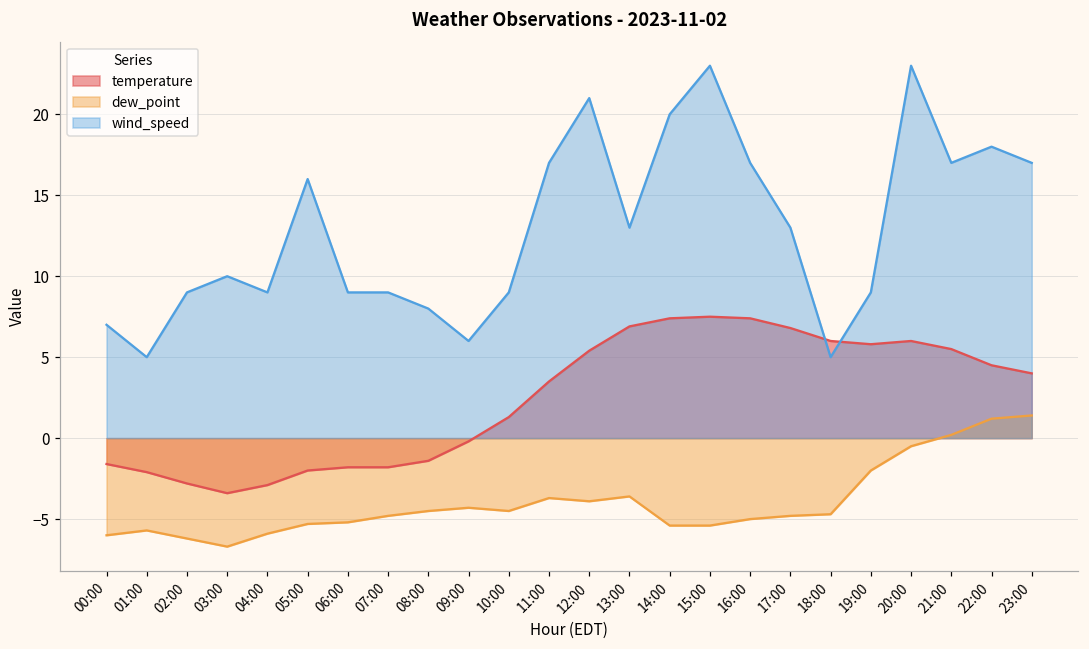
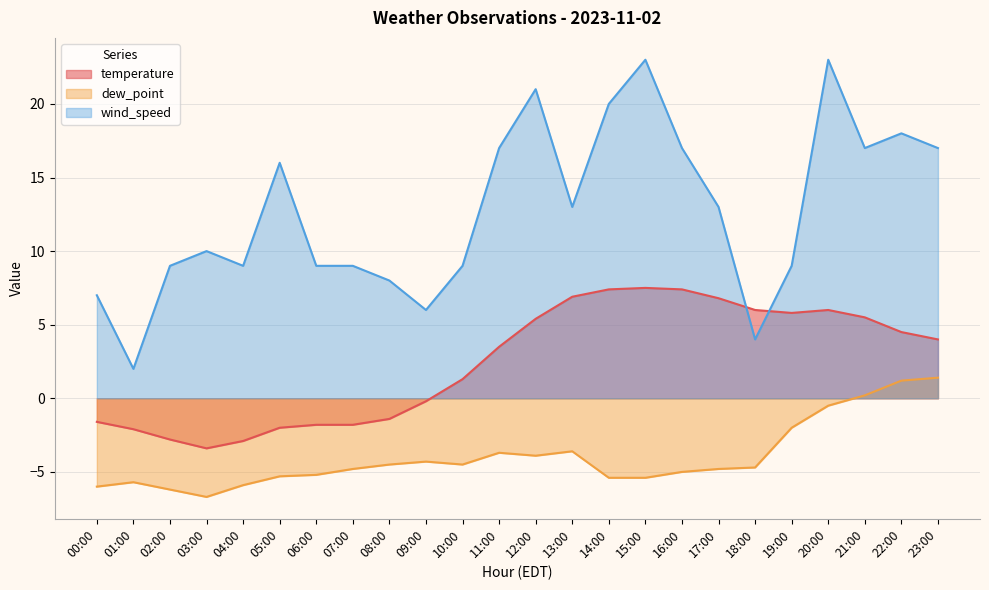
wind_speed, 01:00: 5 -> 2
wind_speed, 18:00: 5 -> 4
